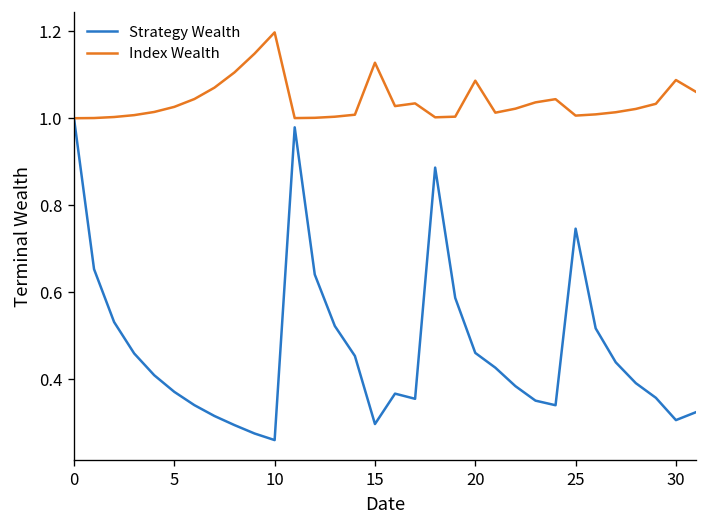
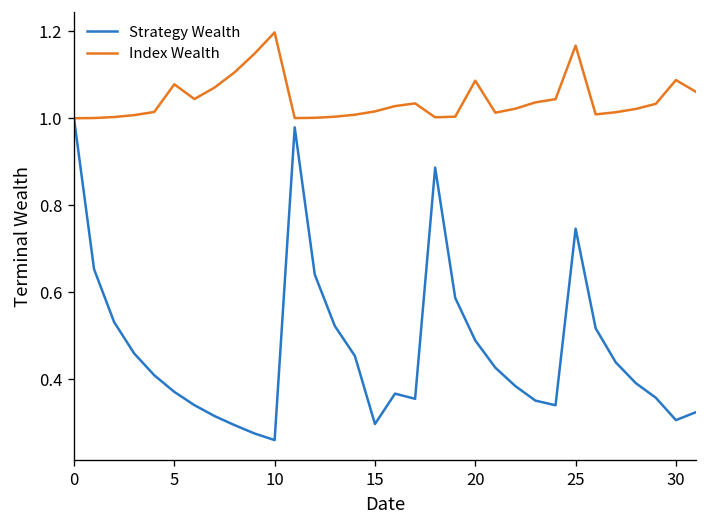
Index Wealth, 5: 1.03 -> 1.08
Index Wealth, 15: 1.13 -> 1.02
Strategy Wealth, 20: 0.46 -> 0.49
Index Wealth, 25: 1.01 -> 1.17
